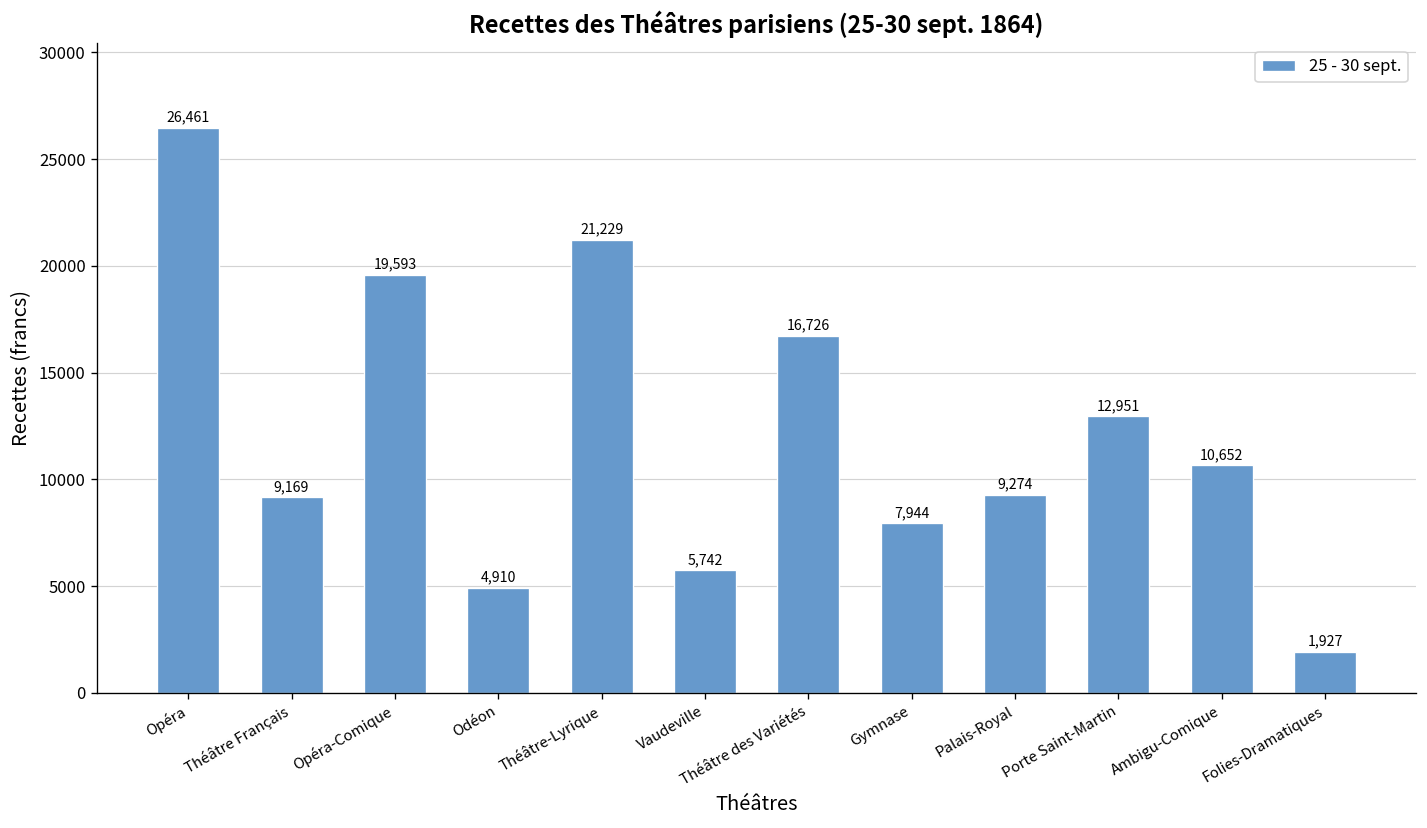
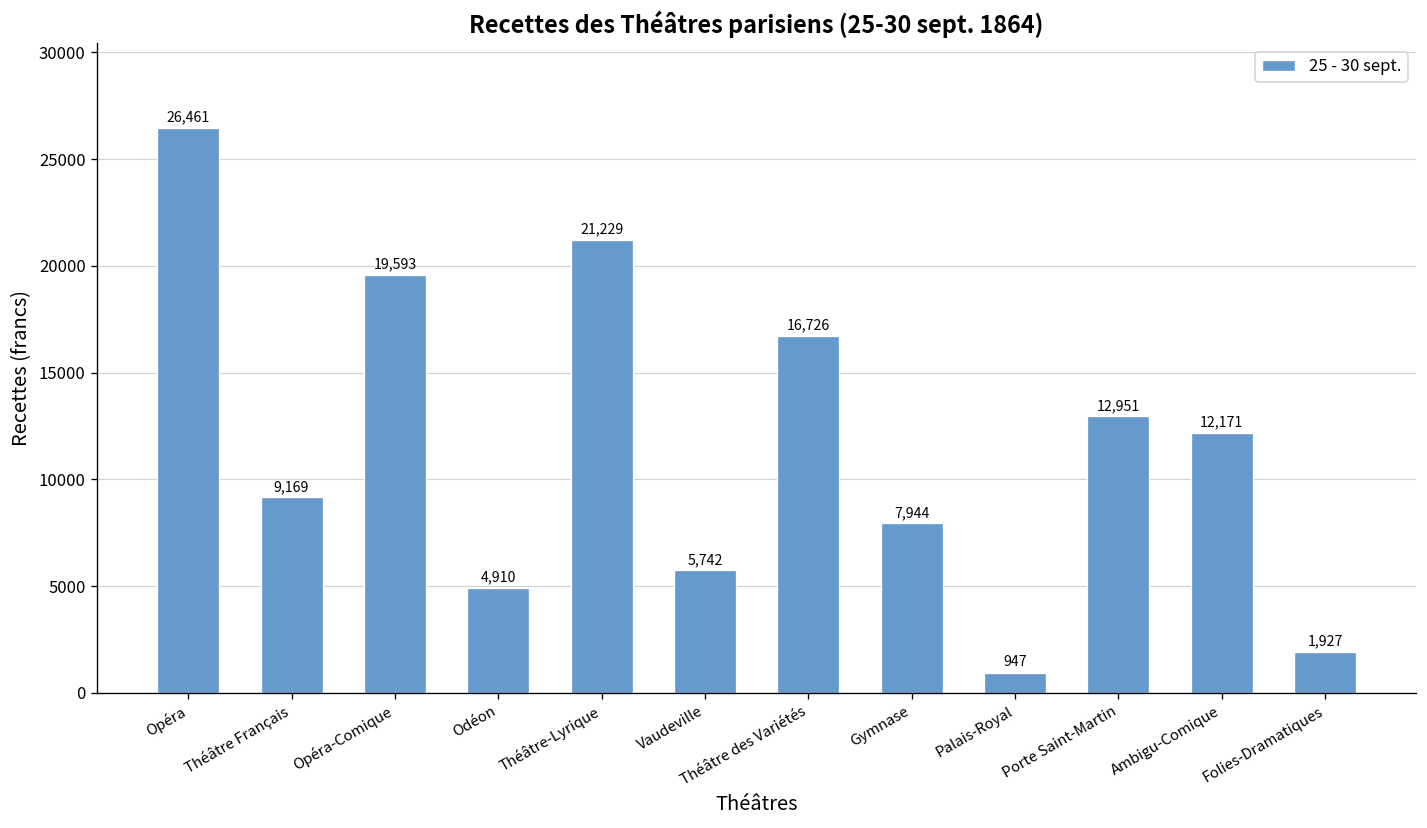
Palais-Royal: 9,274 -> 947
Ambigu-Comique: 10,652 -> 12,171
